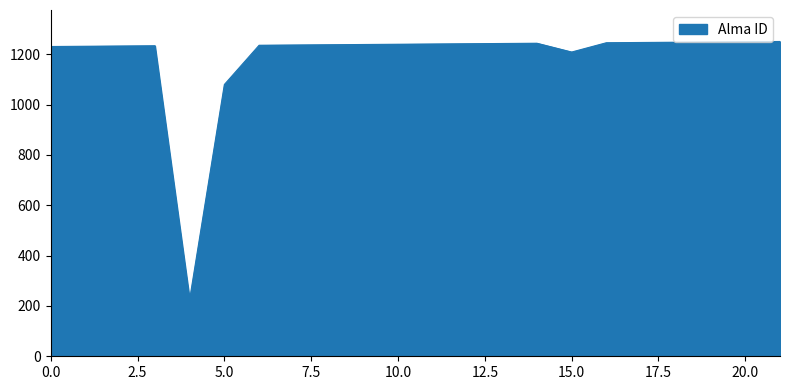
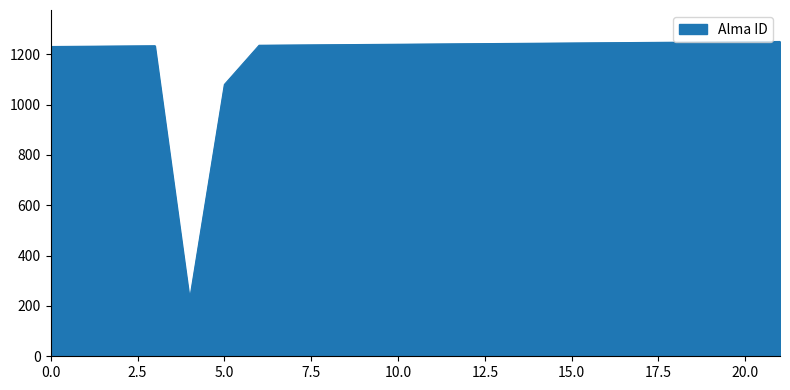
15.0: 1210 -> 1250
